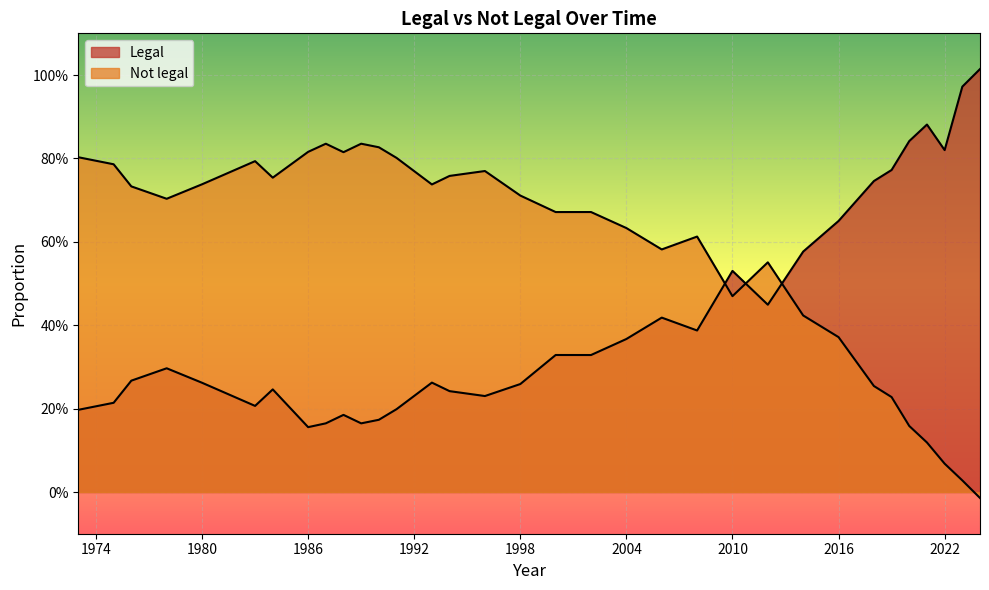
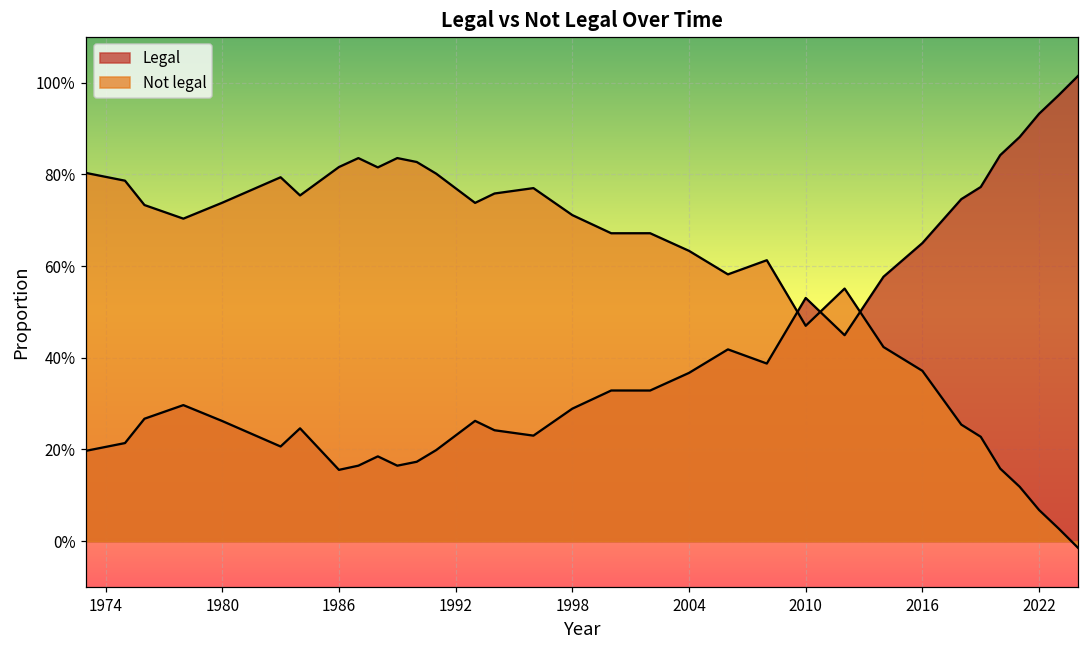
Legal, 1998: 26% -> 29%
Legal, 2022: 82% -> 93%
